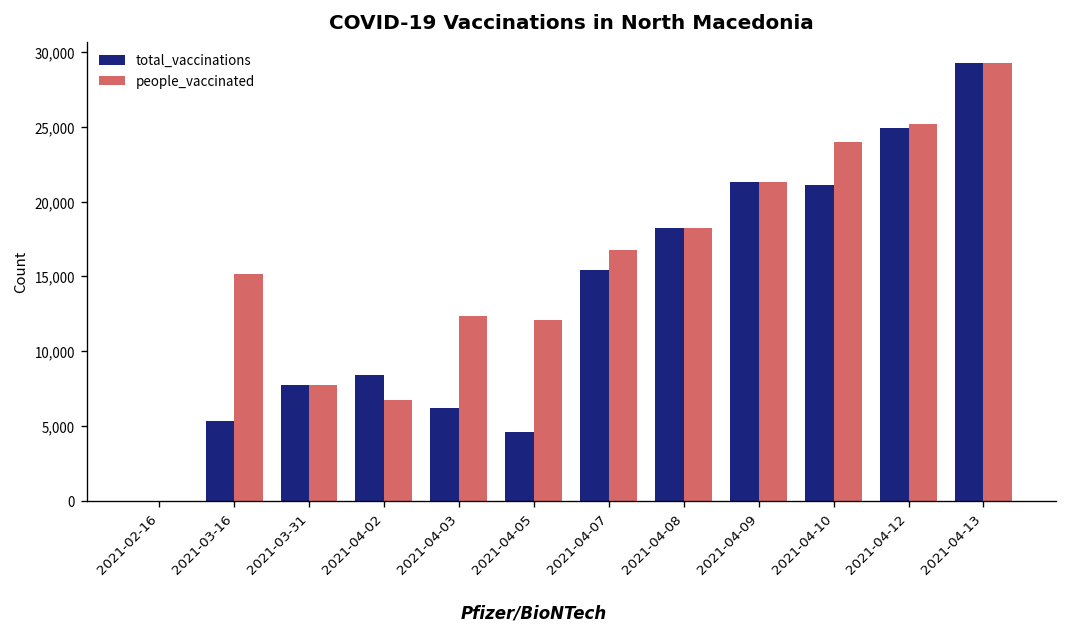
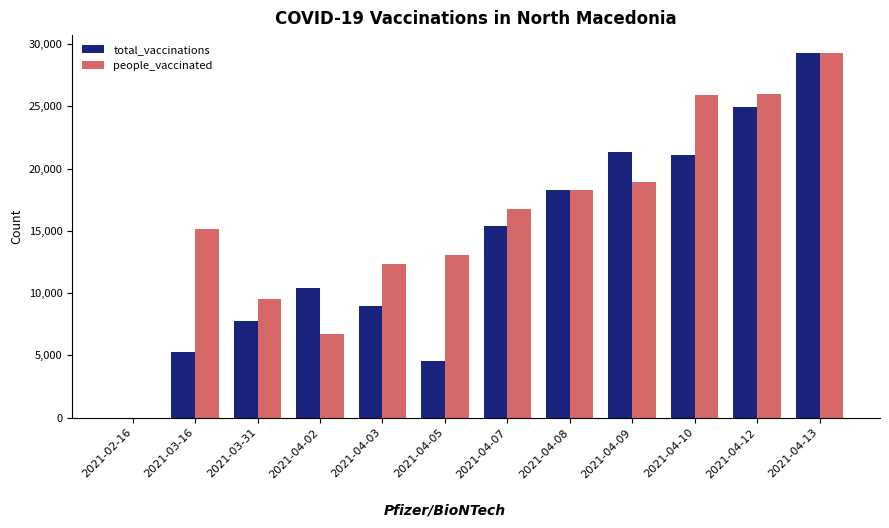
people_vaccinated, 2021-03-31: 7,700 -> 9,600
total_vaccinations, 2021-04-02: 8,400 -> 10,400
total_vaccinations, 2021-04-03: 6,200 -> 9,000
people_vaccinated, 2021-04-05: 12,100 -> 13,100
people_vaccinated, 2021-04-09: 21,300 -> 18,900
people_vaccinated, 2021-04-10: 24,000 -> 25,900
people_vaccinated, 2021-04-12: 25,200 -> 26,000
